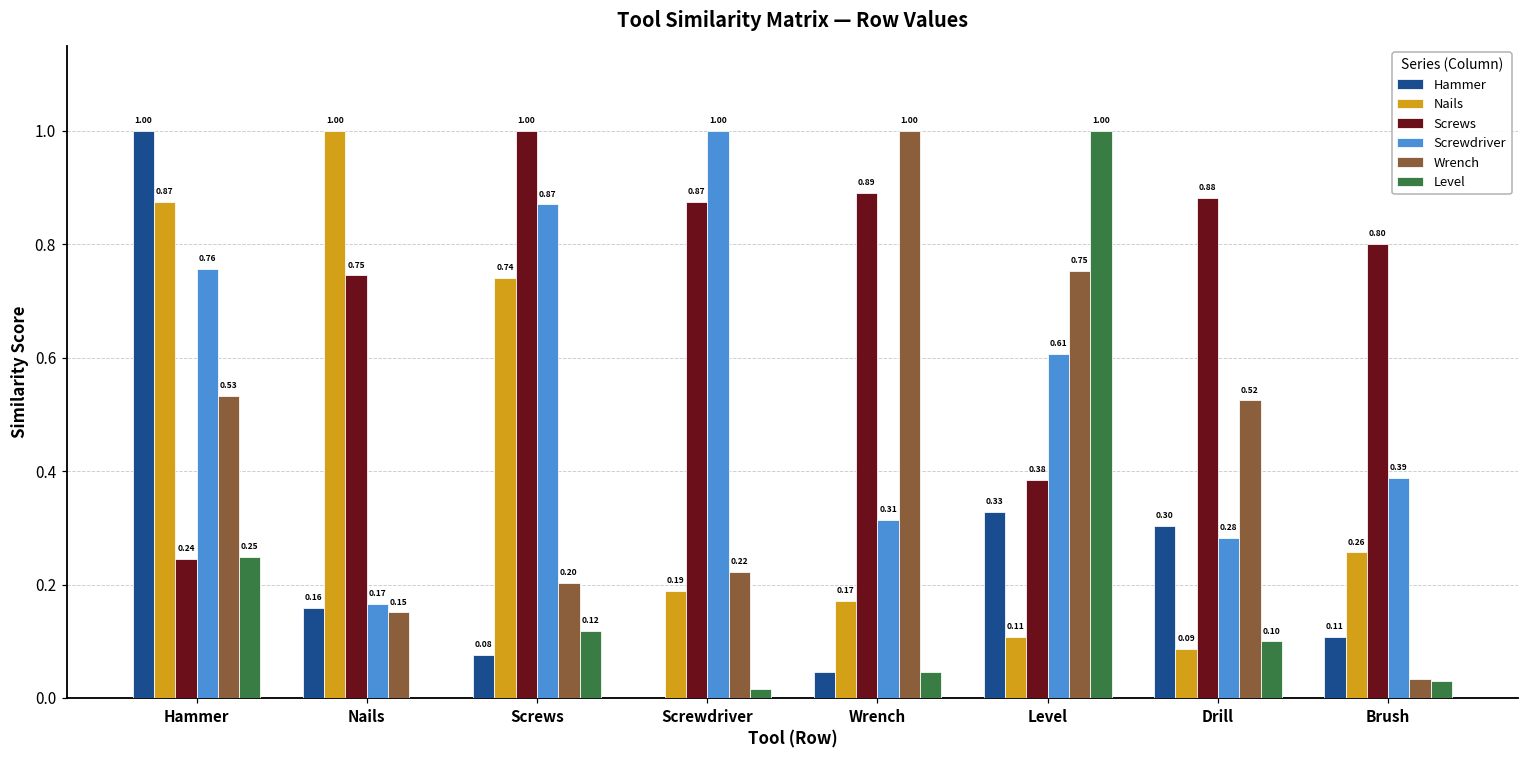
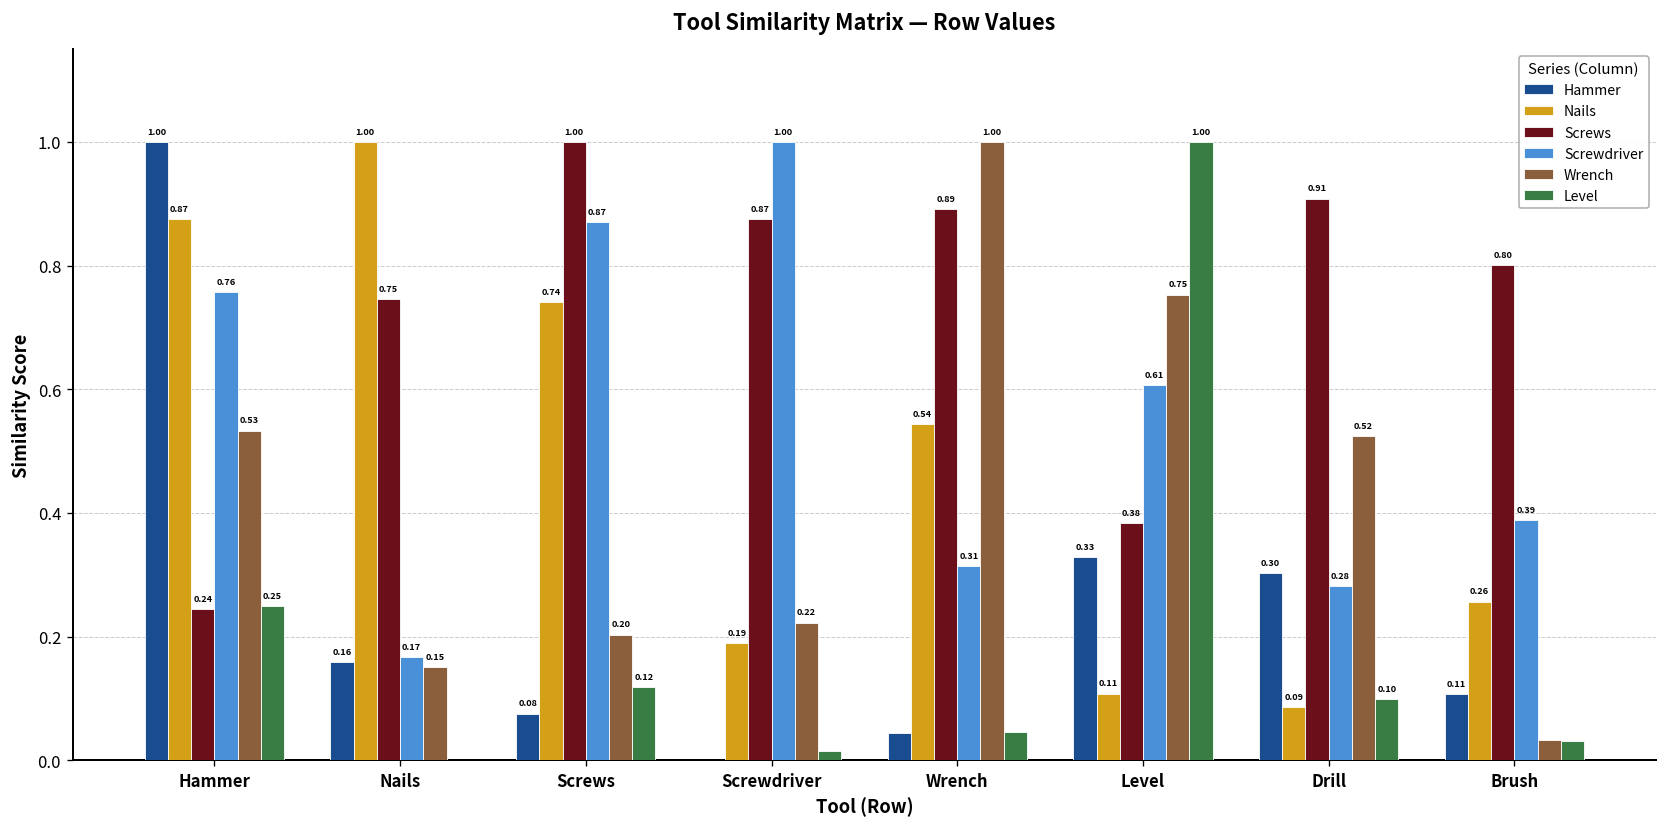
Nails, Wrench: 0.17 -> 0.54
Screws, Drill: 0.88 -> 0.91
